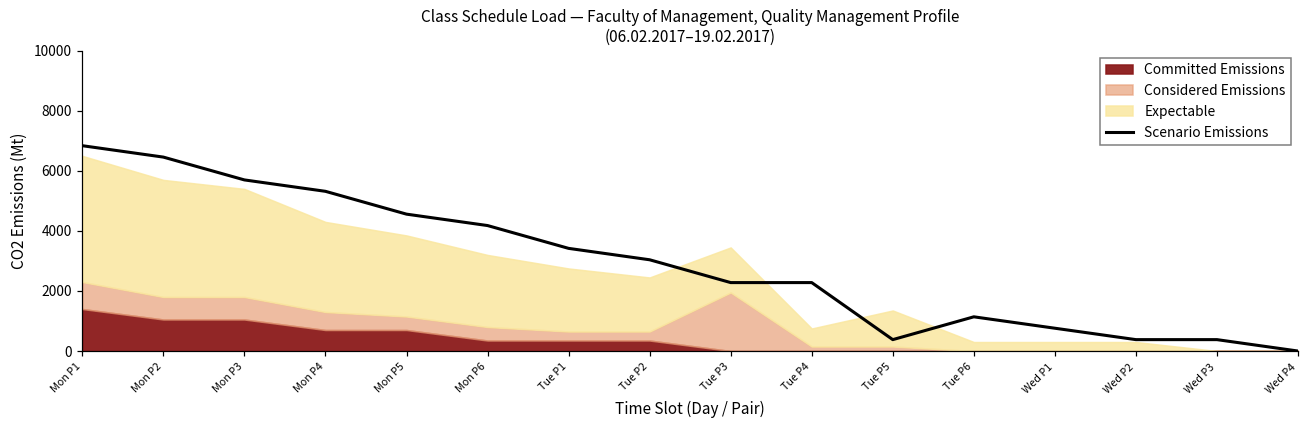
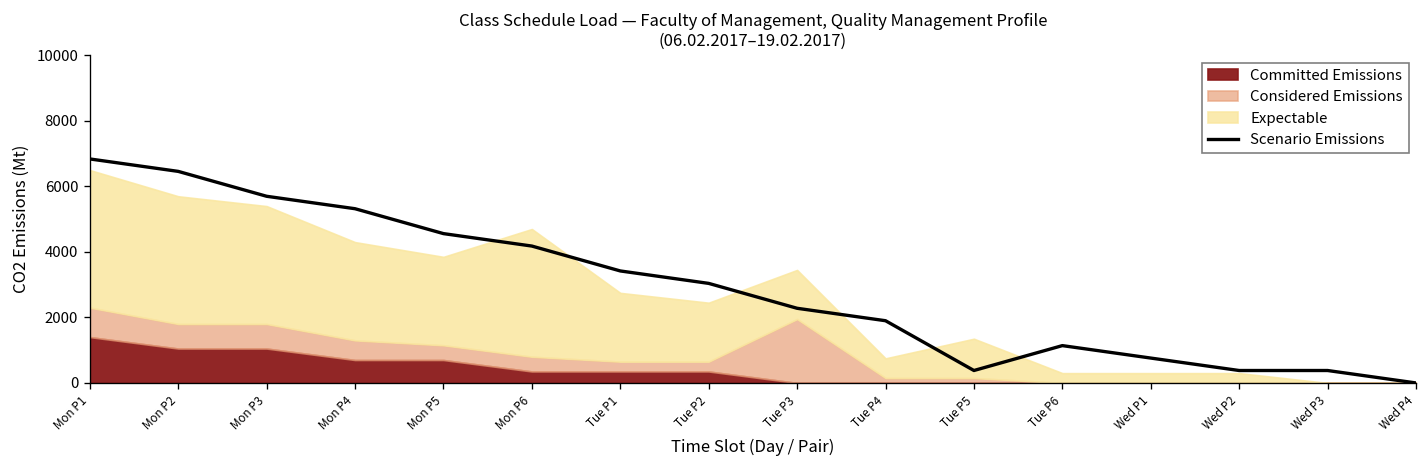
Expectable, Mon P6: 2400 -> 3900
Scenario Emissions, Tue P4: 2300 -> 1900
